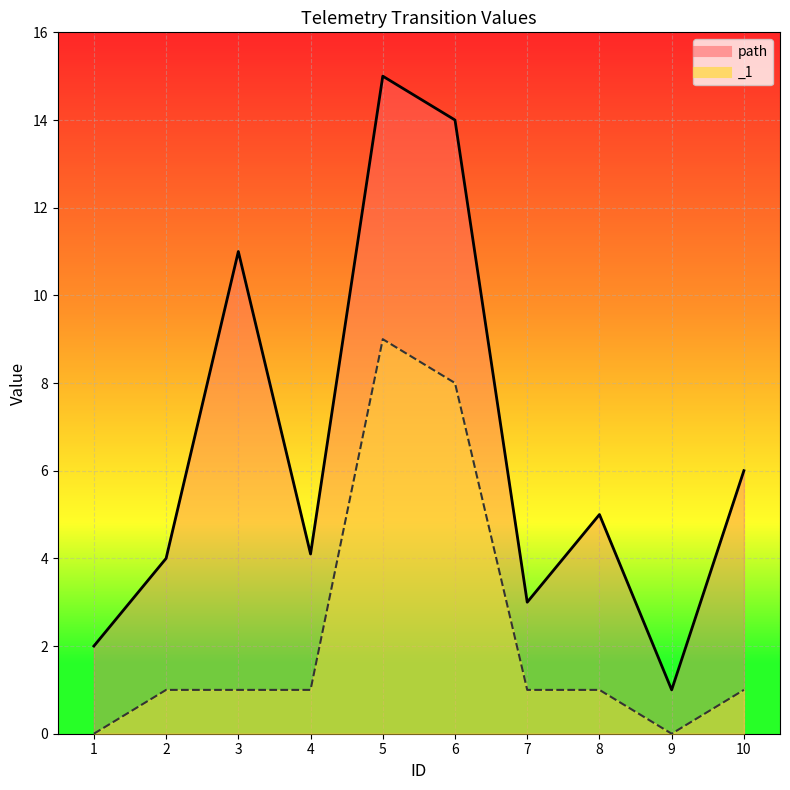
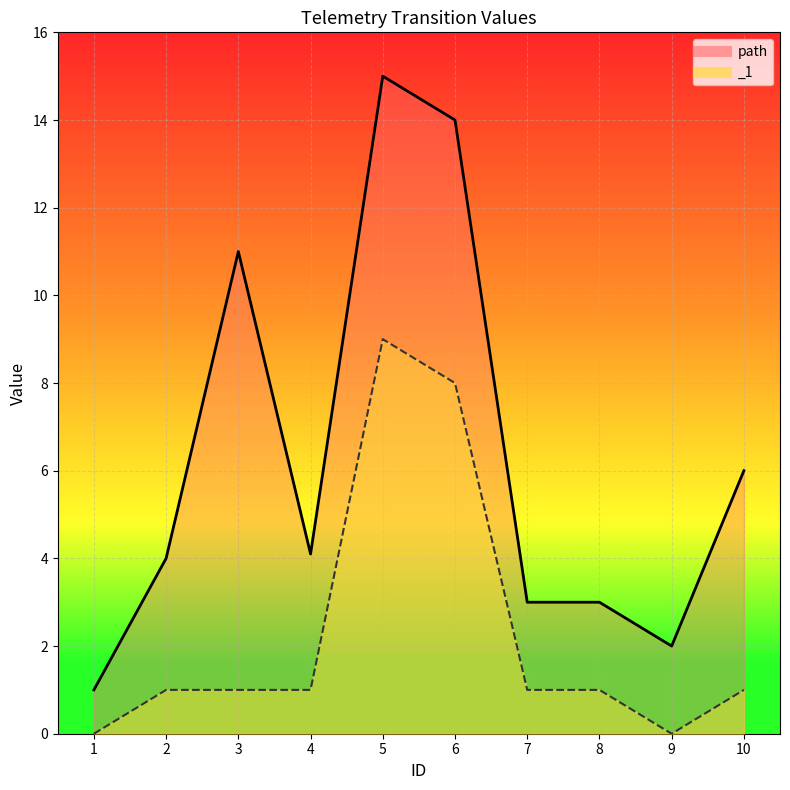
path, 1: 2 -> 1
path, 8: 5 -> 3
path, 9: 1 -> 2
